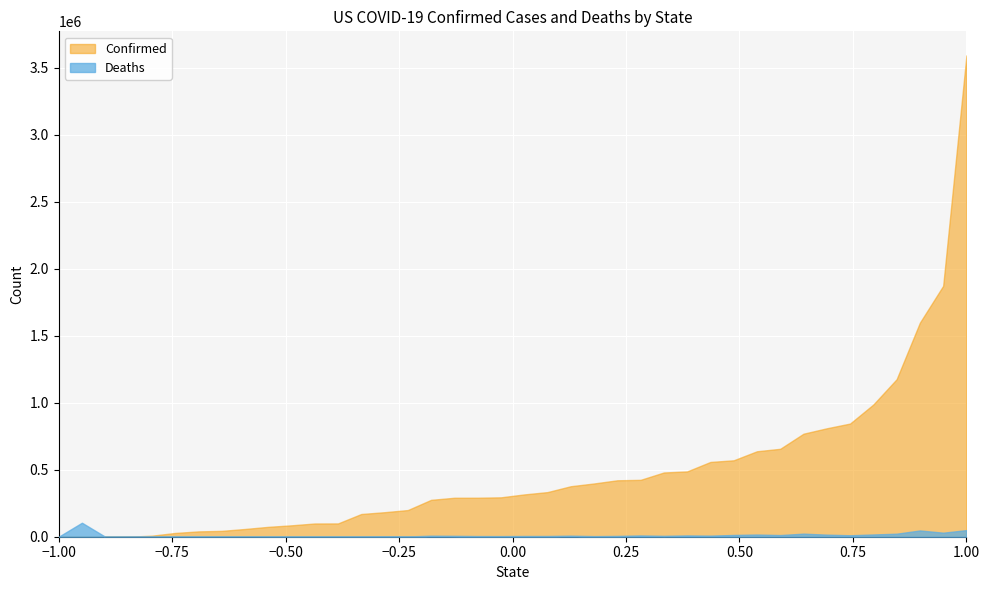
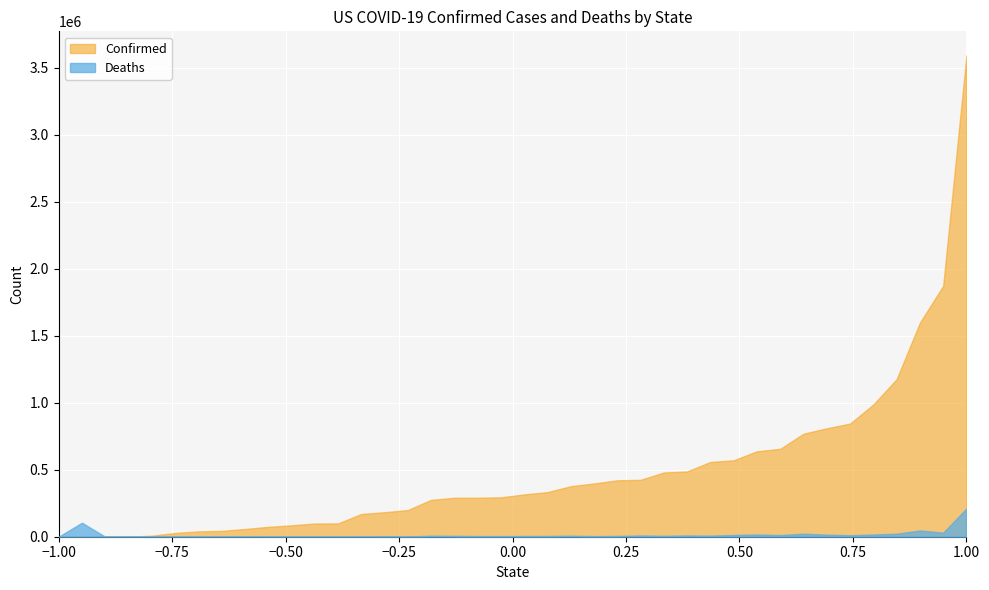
Deaths, 1.00: 50000 -> 210000
